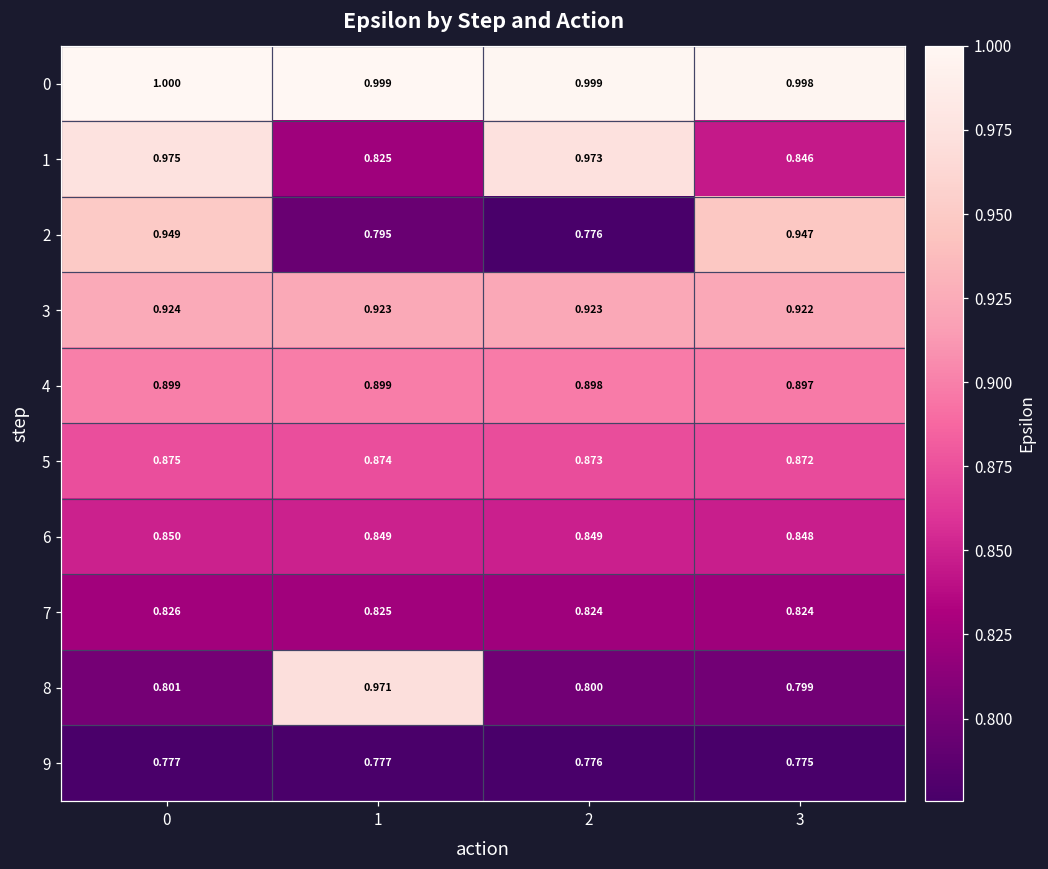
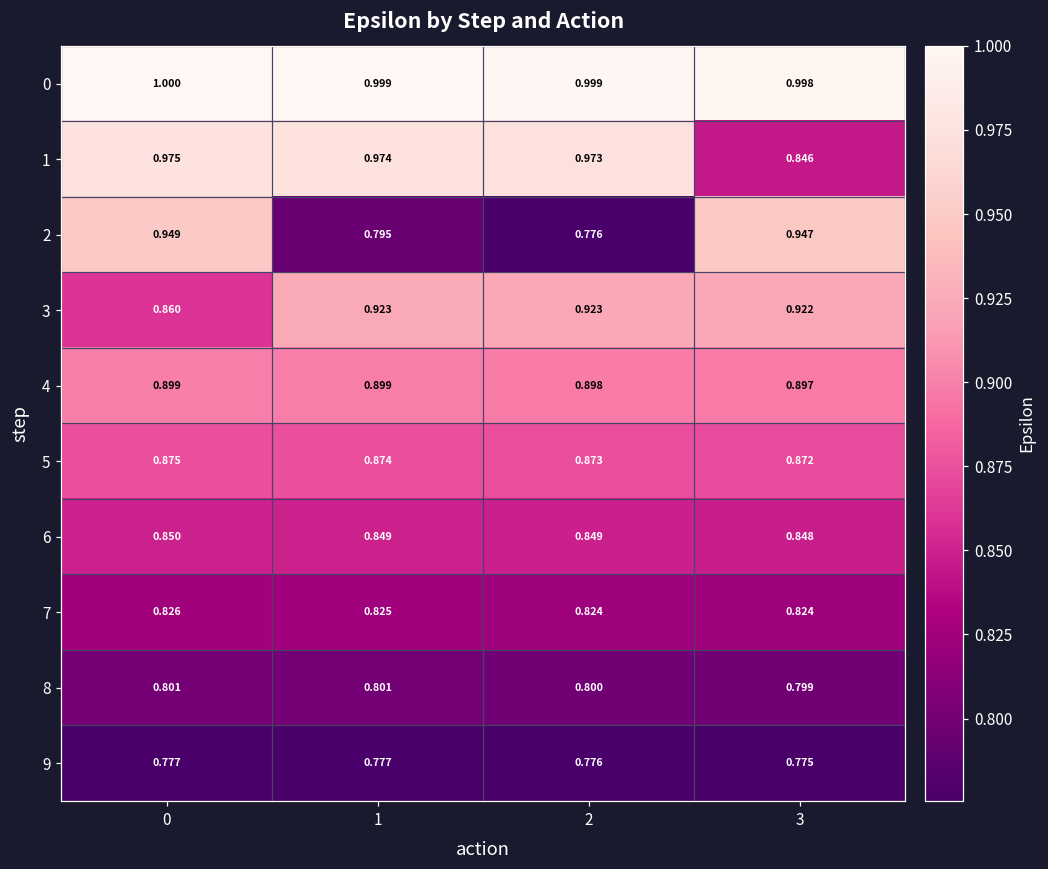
1, 1: 0.825 -> 0.974
3, 0: 0.924 -> 0.860
8, 1: 0.971 -> 0.801
